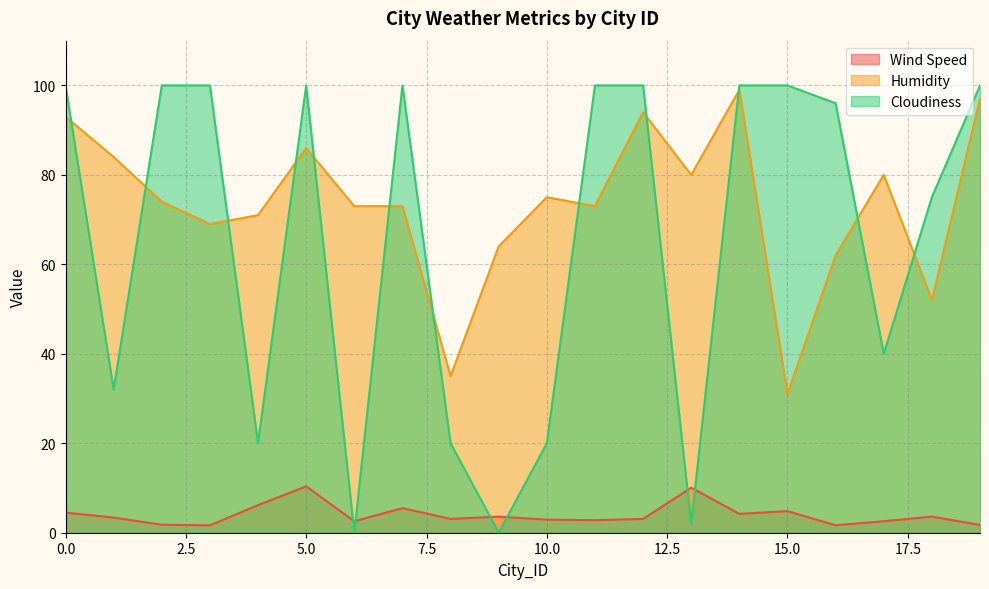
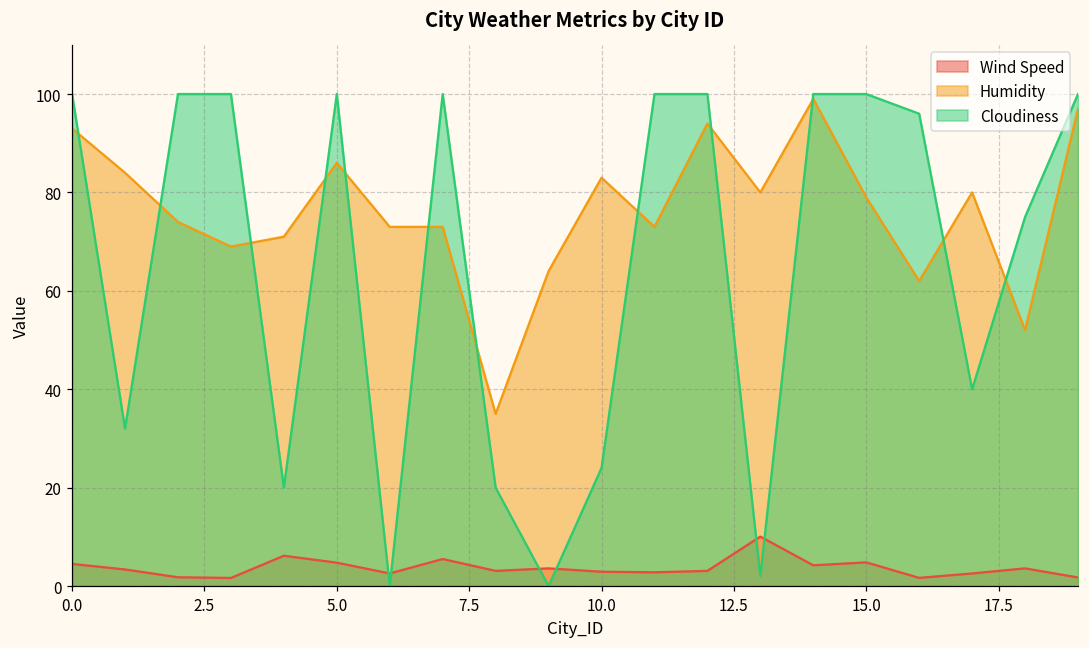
Wind Speed, 5.0: 10 -> 5
Humidity, 10.0: 75 -> 83
Cloudiness, 10.0: 20 -> 24
Humidity, 15.0: 31 -> 79
